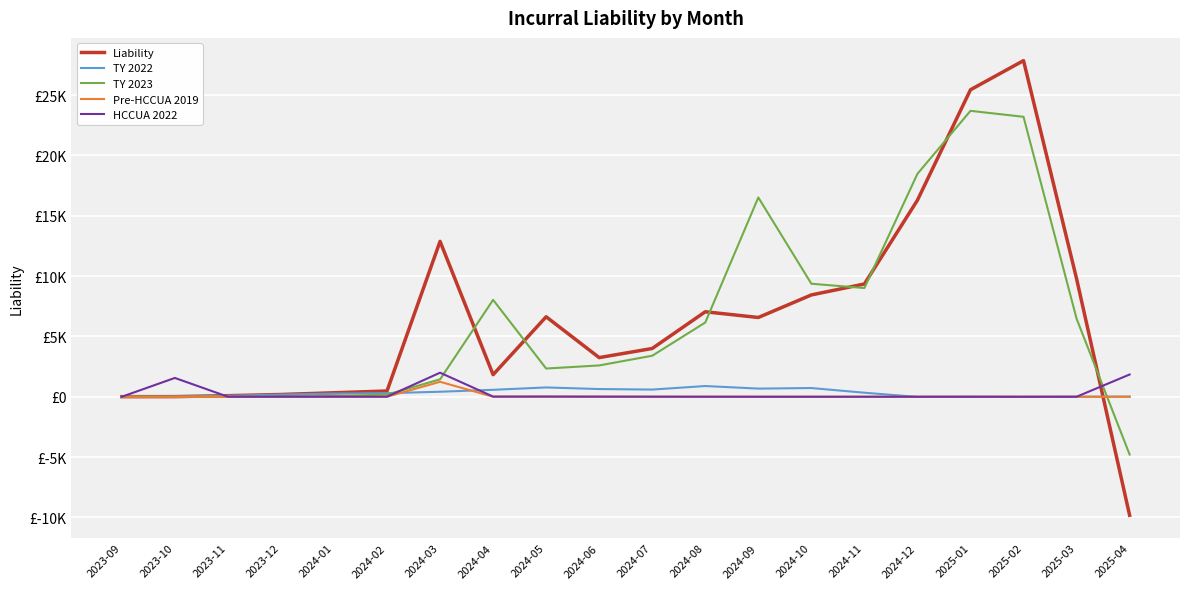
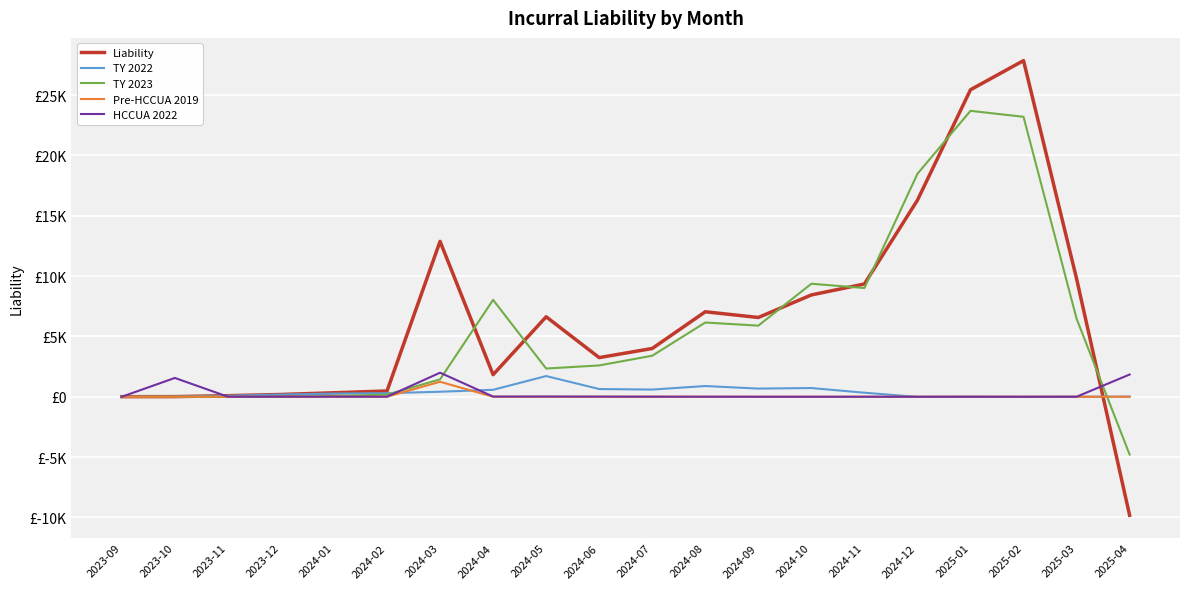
TY 2022, 2024-05: £800 -> £1700
TY 2023, 2024-09: £16500 -> £5900
